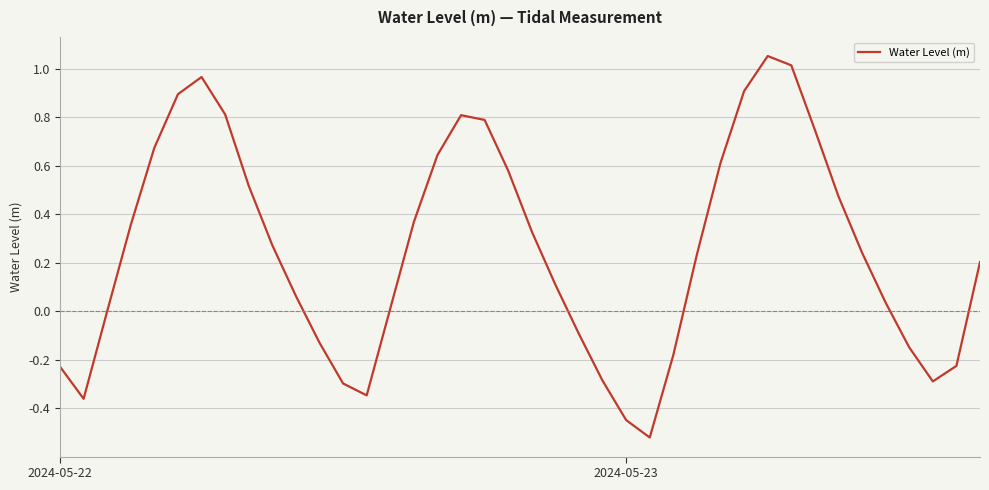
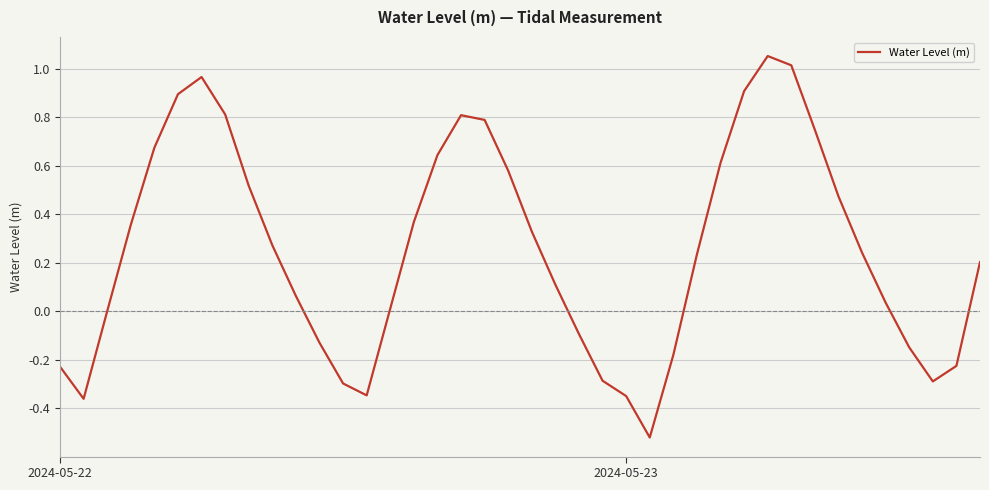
2024-05-23: -0.45 -> -0.35
